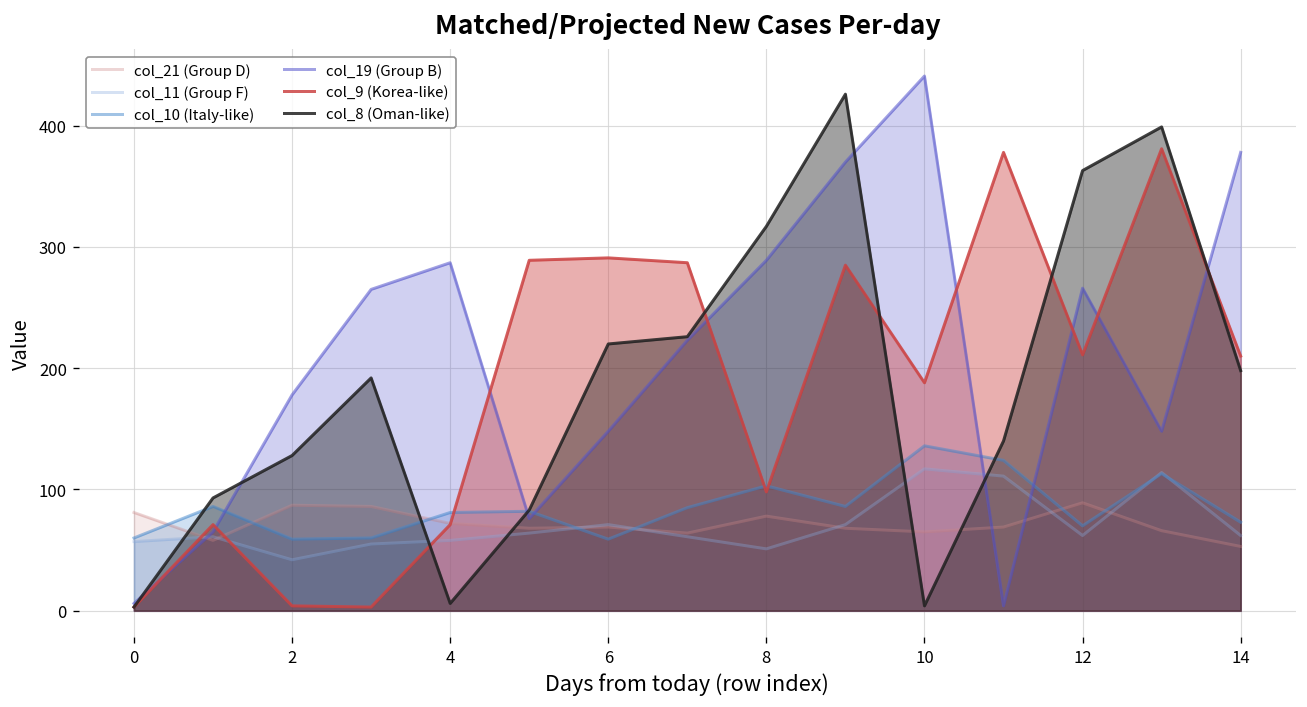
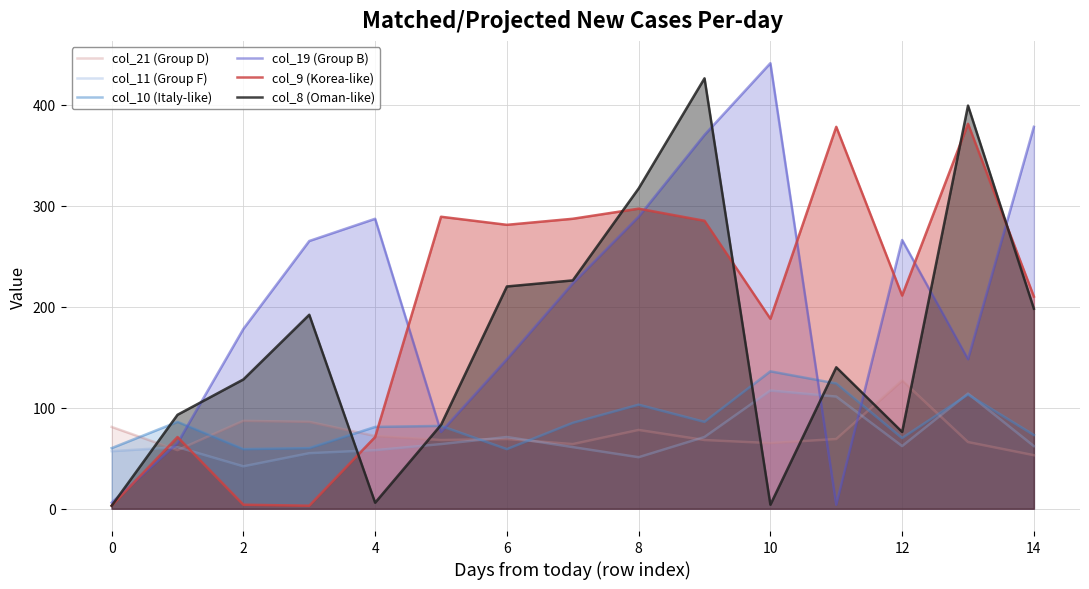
col_9 (Korea-like), 6: 291 -> 281
col_9 (Korea-like), 8: 98 -> 297
col_21 (Group D), 12: 89 -> 127
col_8 (Oman-like), 12: 363 -> 76
